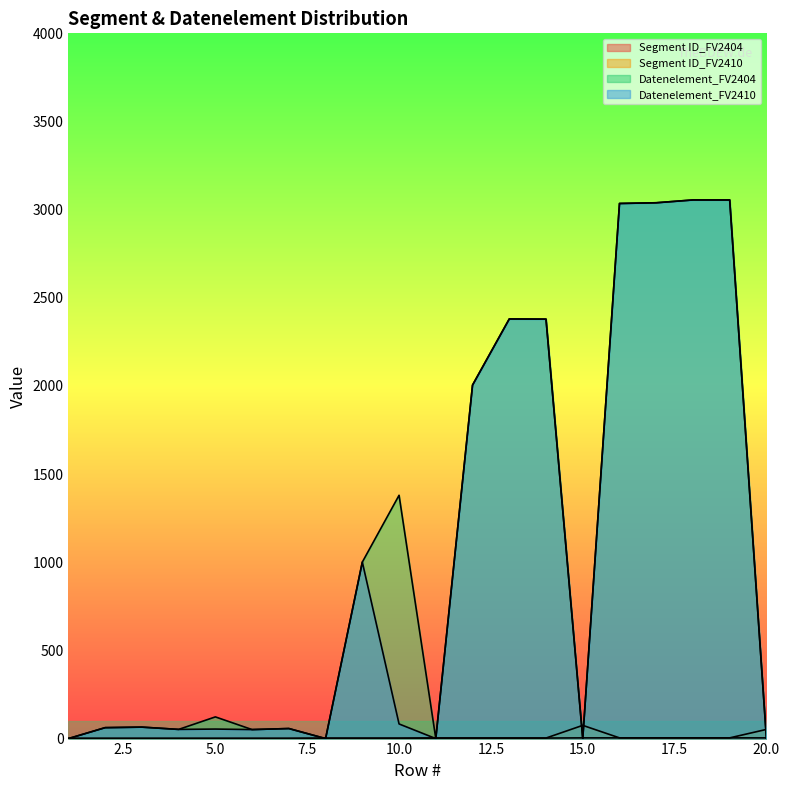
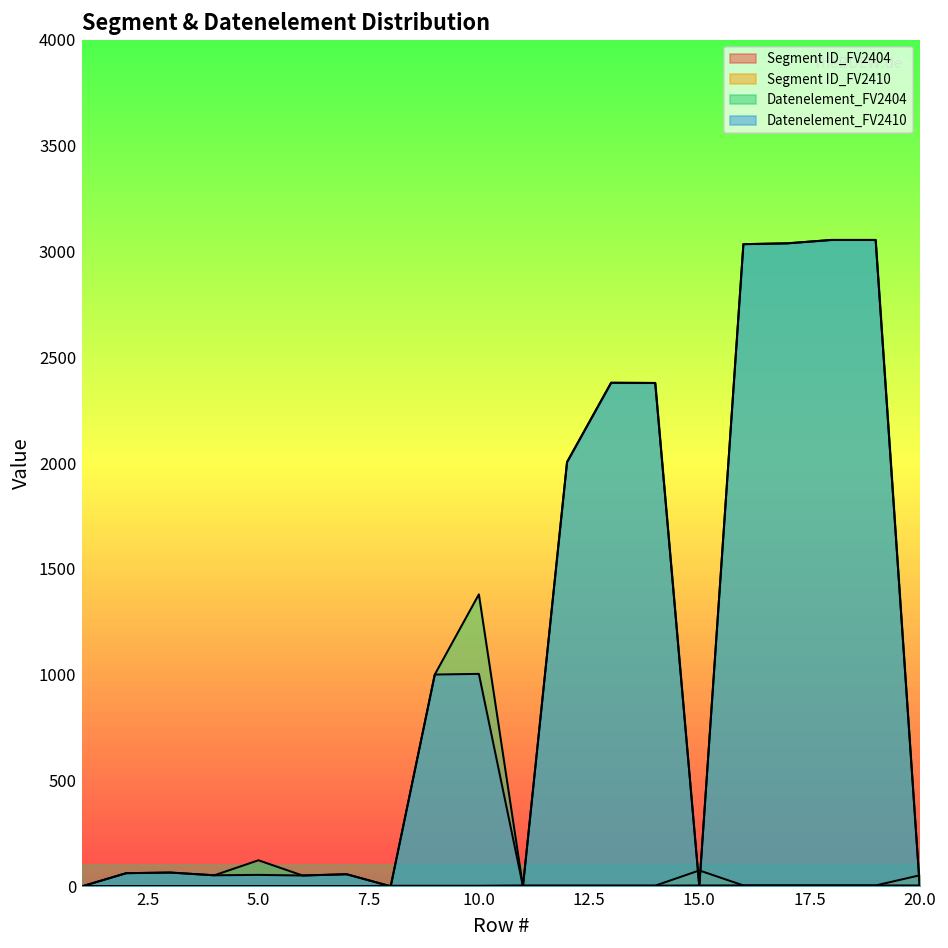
Datenelement_FV2410, 10.0: 80 -> 1000
